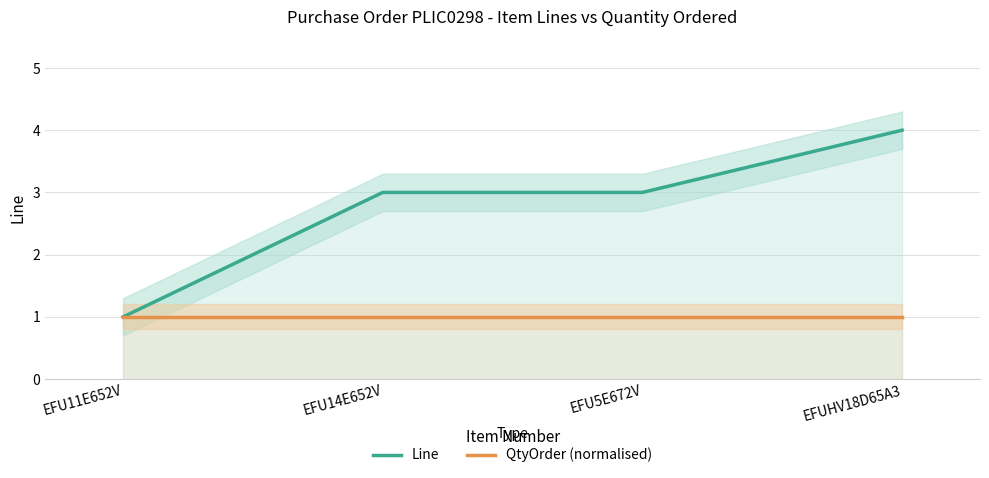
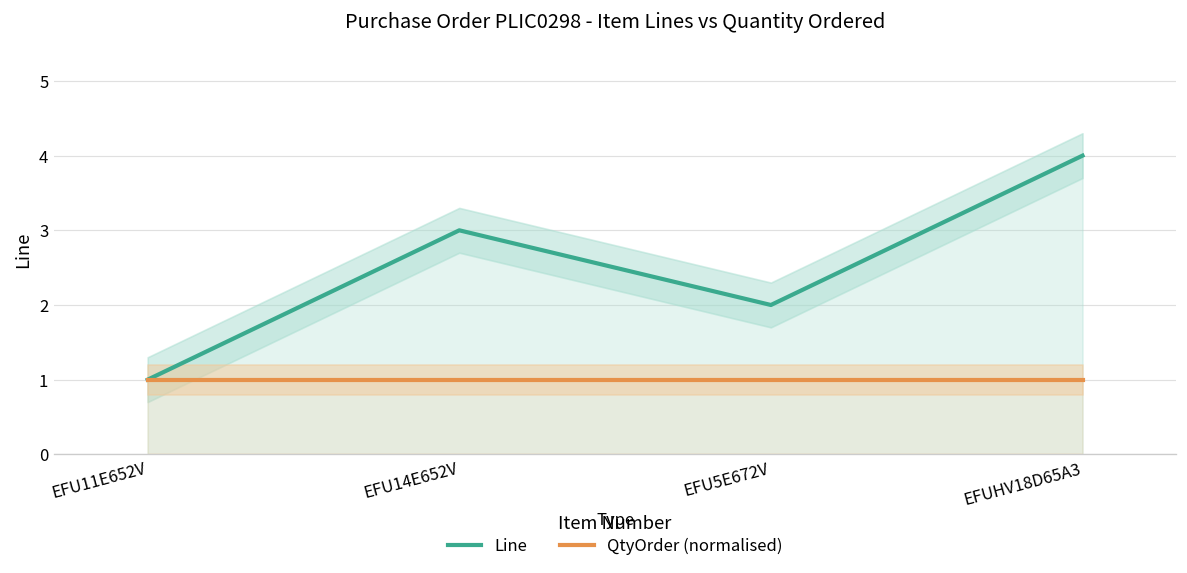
Line, EFU5E672V: 3 -> 2
